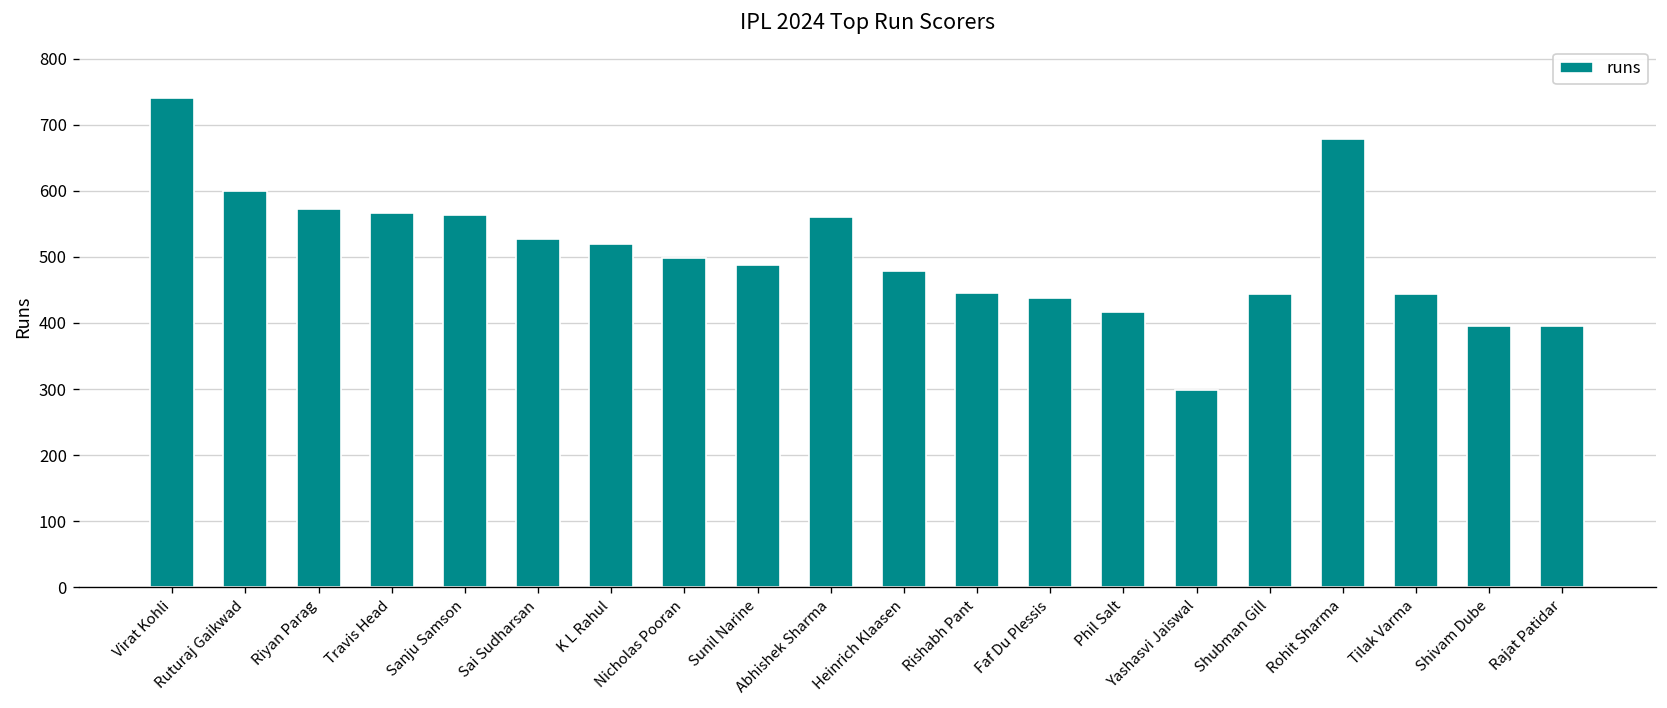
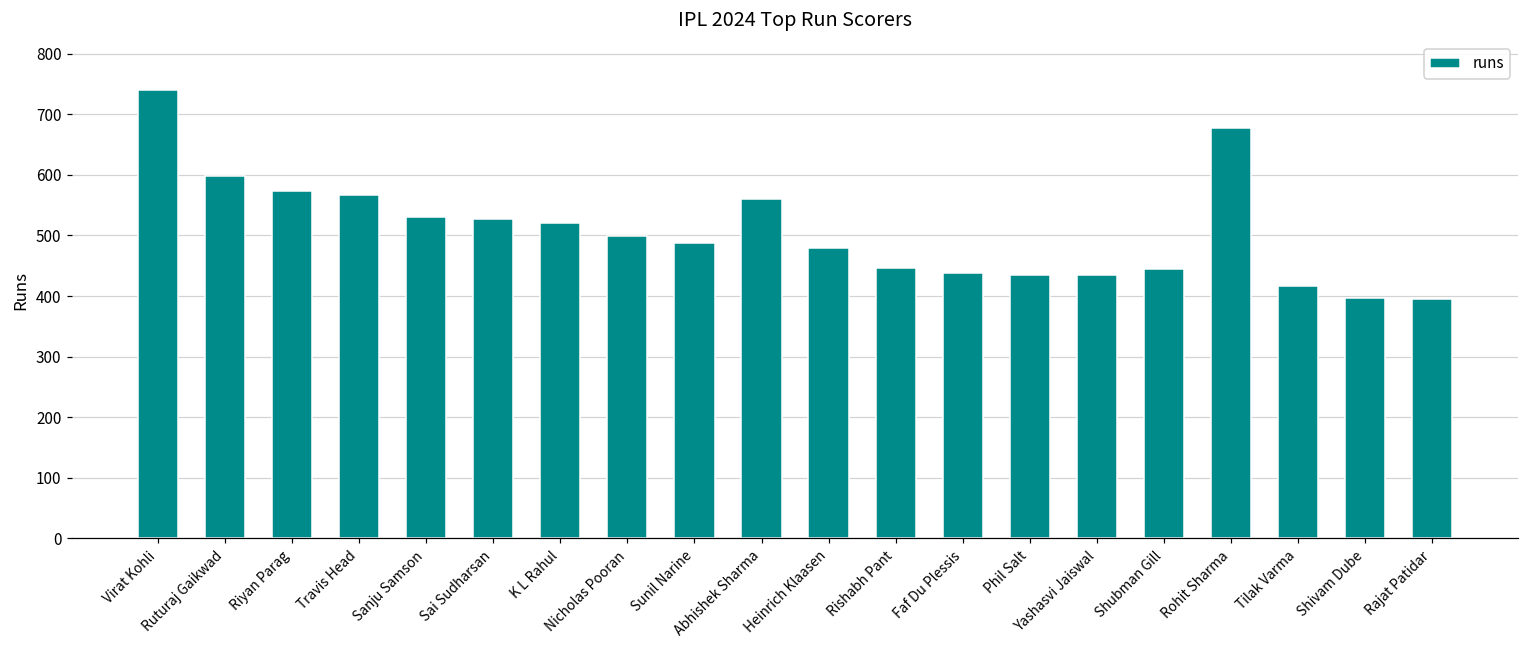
Sanju Samson: 560 -> 530
Phil Salt: 420 -> 440
Yashasvi Jaiswal: 300 -> 440
Tilak Varma: 440 -> 420
